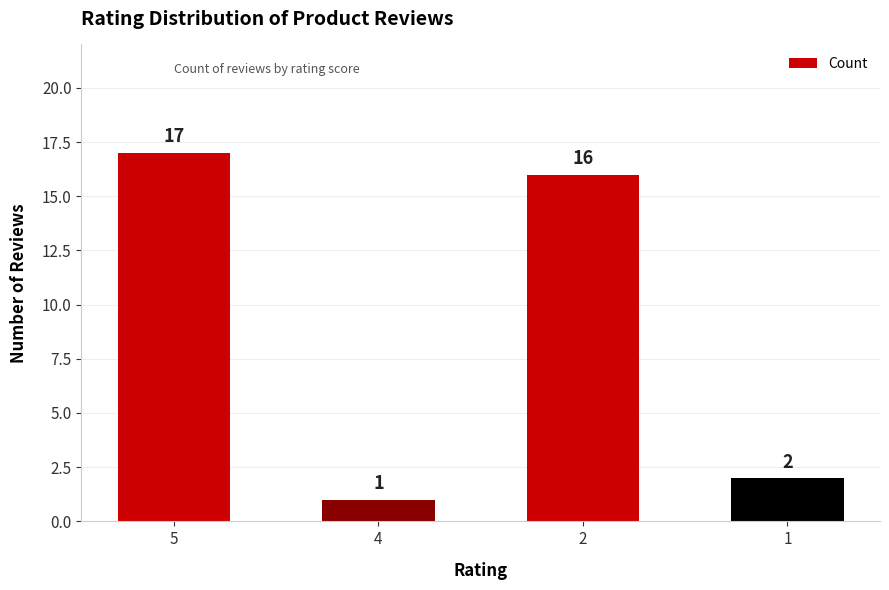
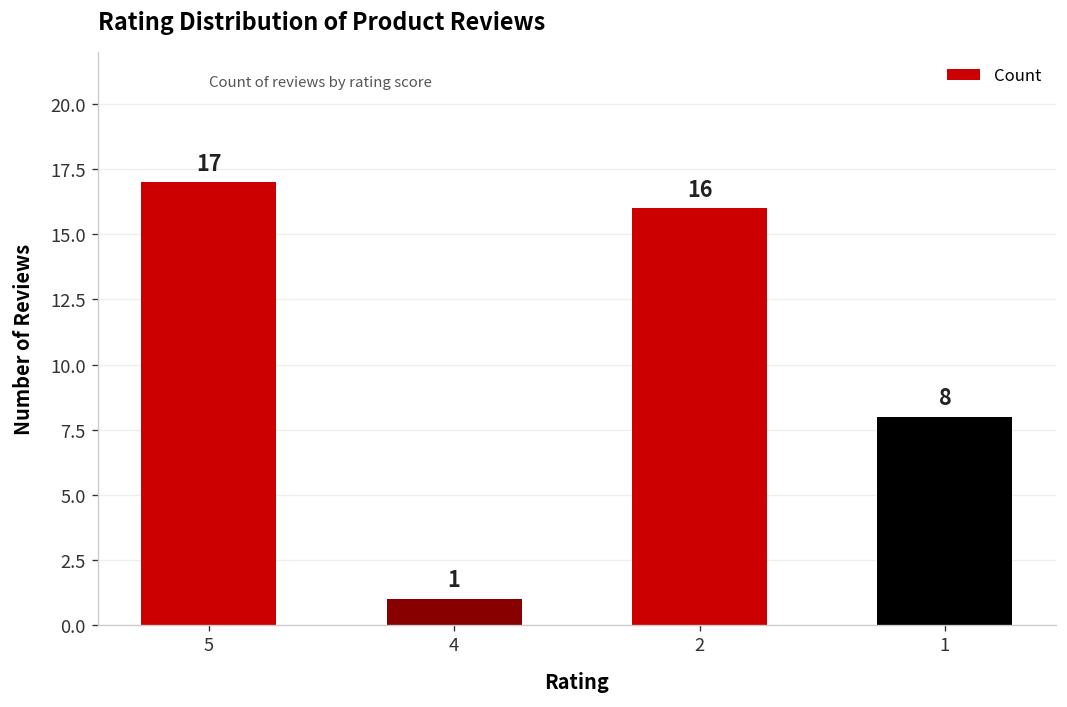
1: 2 -> 8
